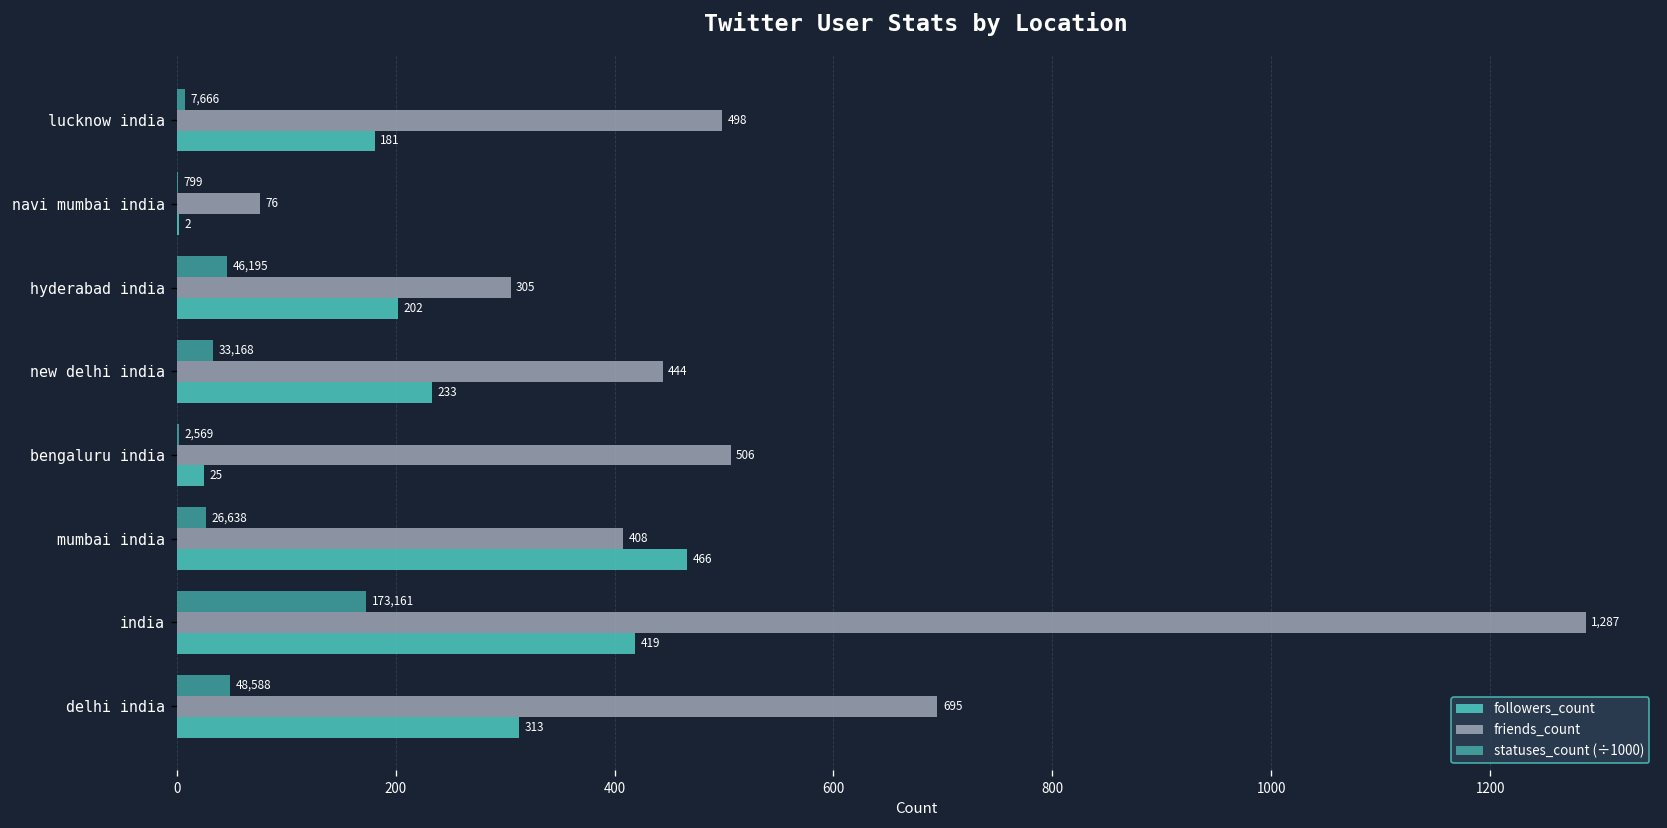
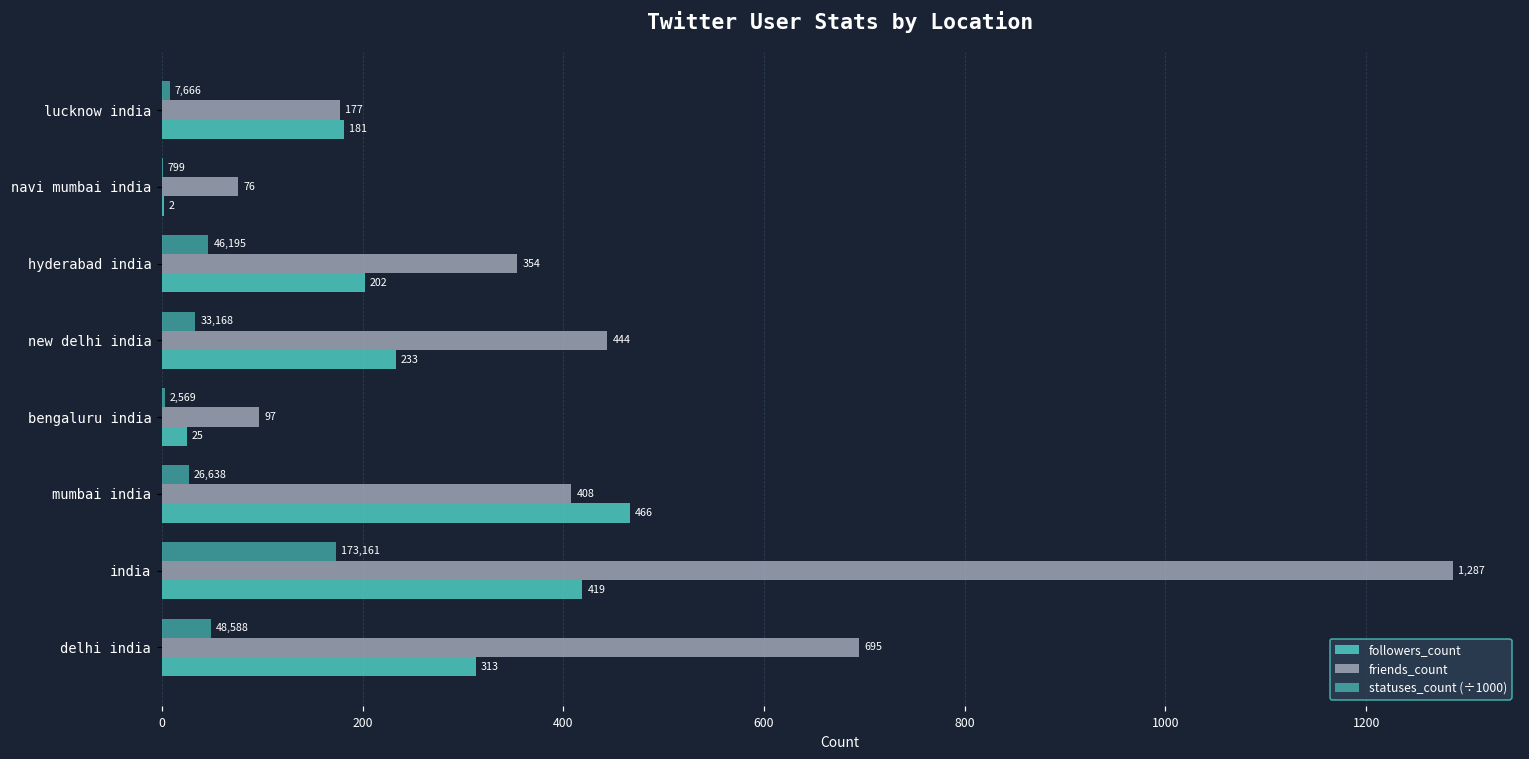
friends_count, lucknow india: 498 -> 177
friends_count, hyderabad india: 305 -> 354
friends_count, bengaluru india: 506 -> 97
